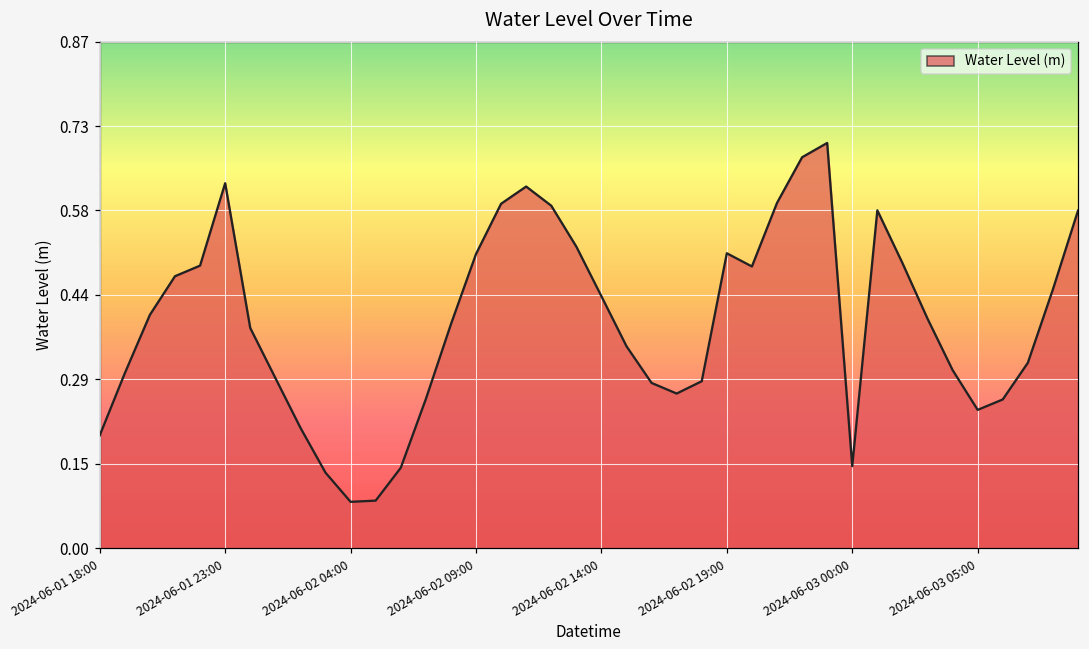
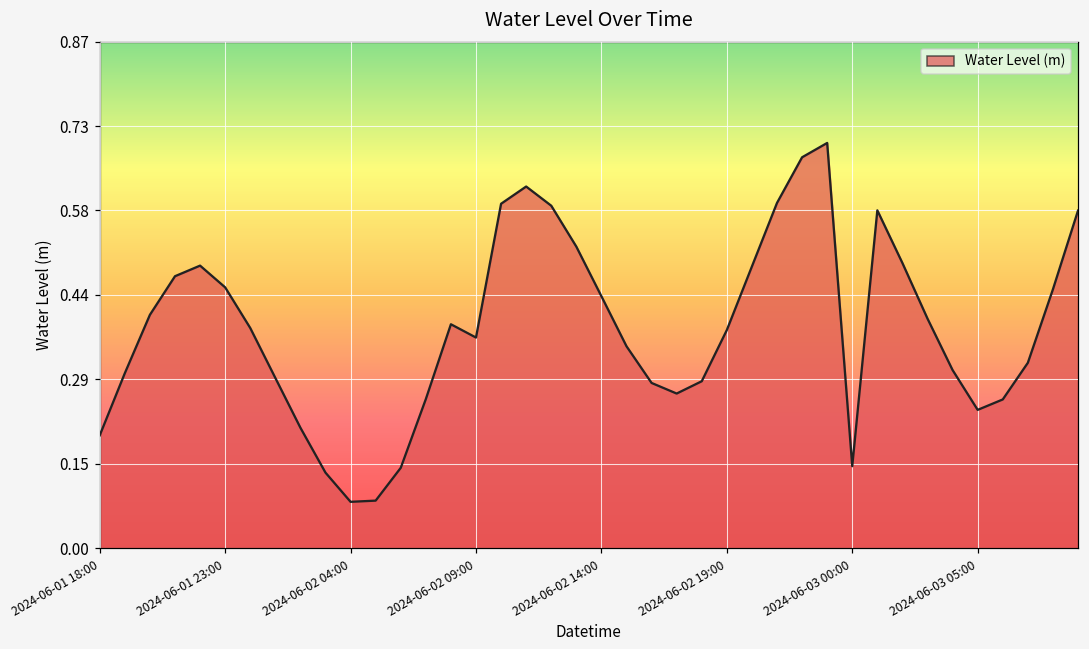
2024-06-01 23:00: 0.63 -> 0.45
2024-06-02 09:00: 0.51 -> 0.36
2024-06-02 19:00: 0.51 -> 0.37
